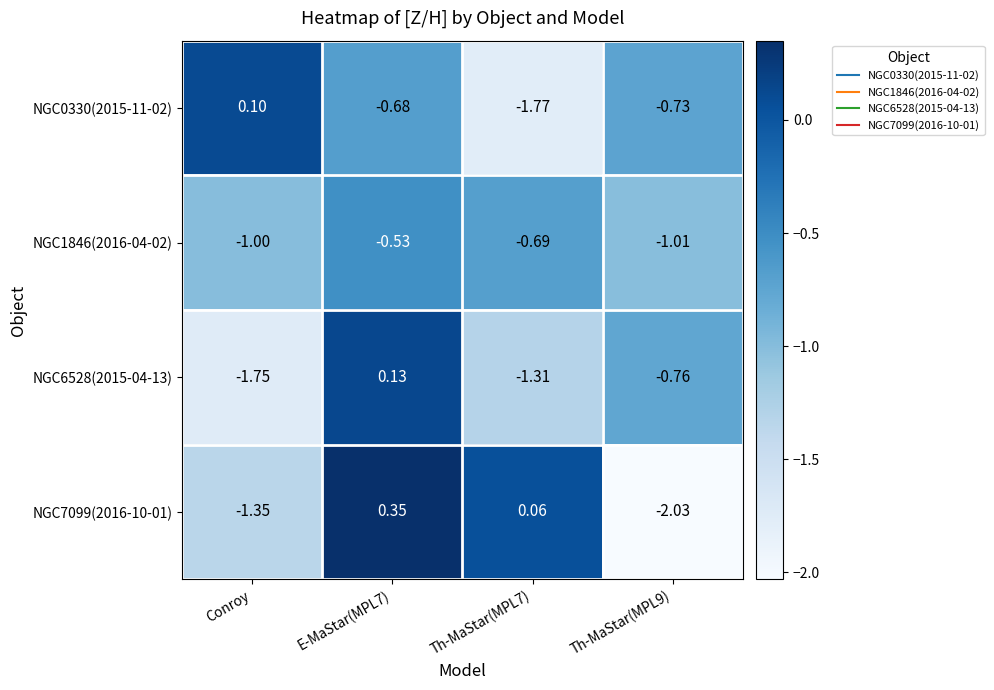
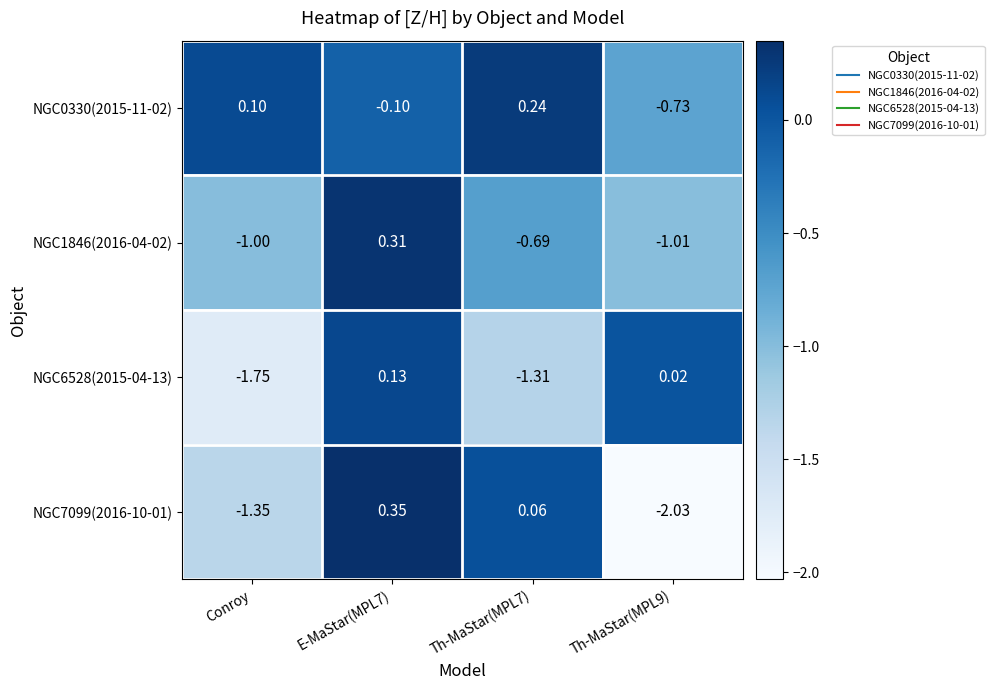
NGC0330(2015-11-02), E-MaStar(MPL7): -0.68 -> -0.10
NGC0330(2015-11-02), Th-MaStar(MPL7): -1.77 -> 0.24
NGC1846(2016-04-02), E-MaStar(MPL7): -0.53 -> 0.31
NGC6528(2015-04-13), Th-MaStar(MPL9): -0.76 -> 0.02
